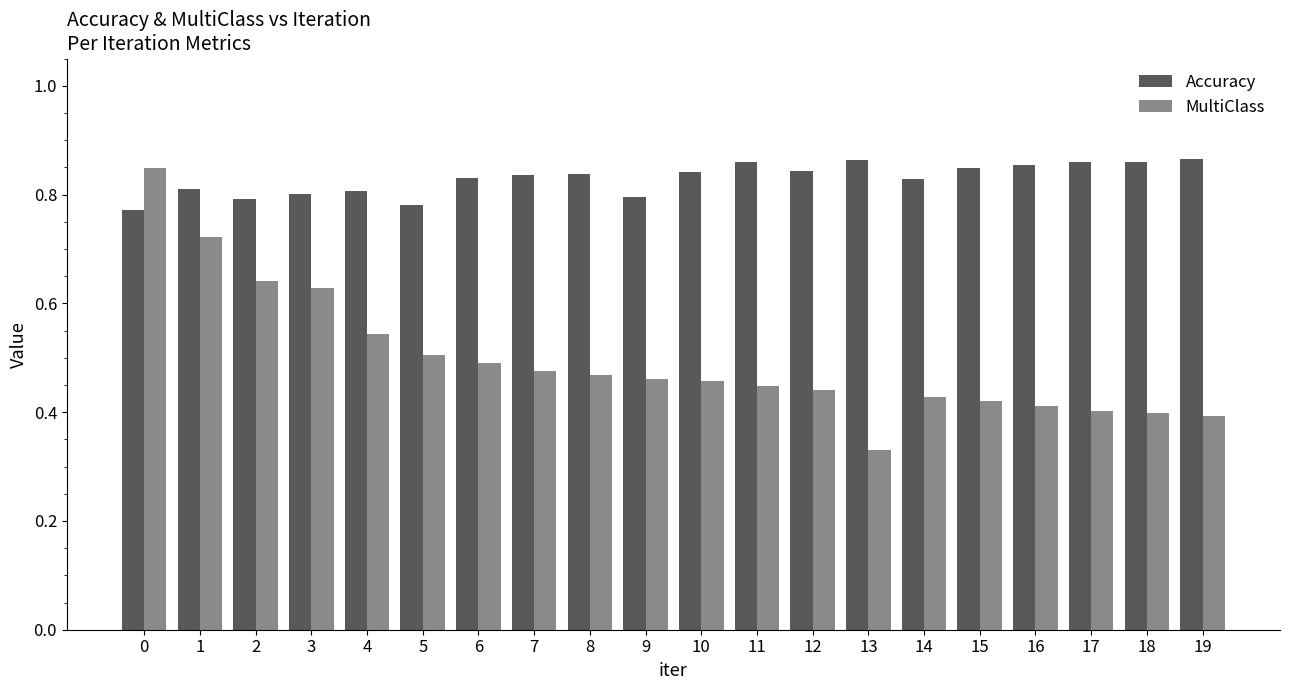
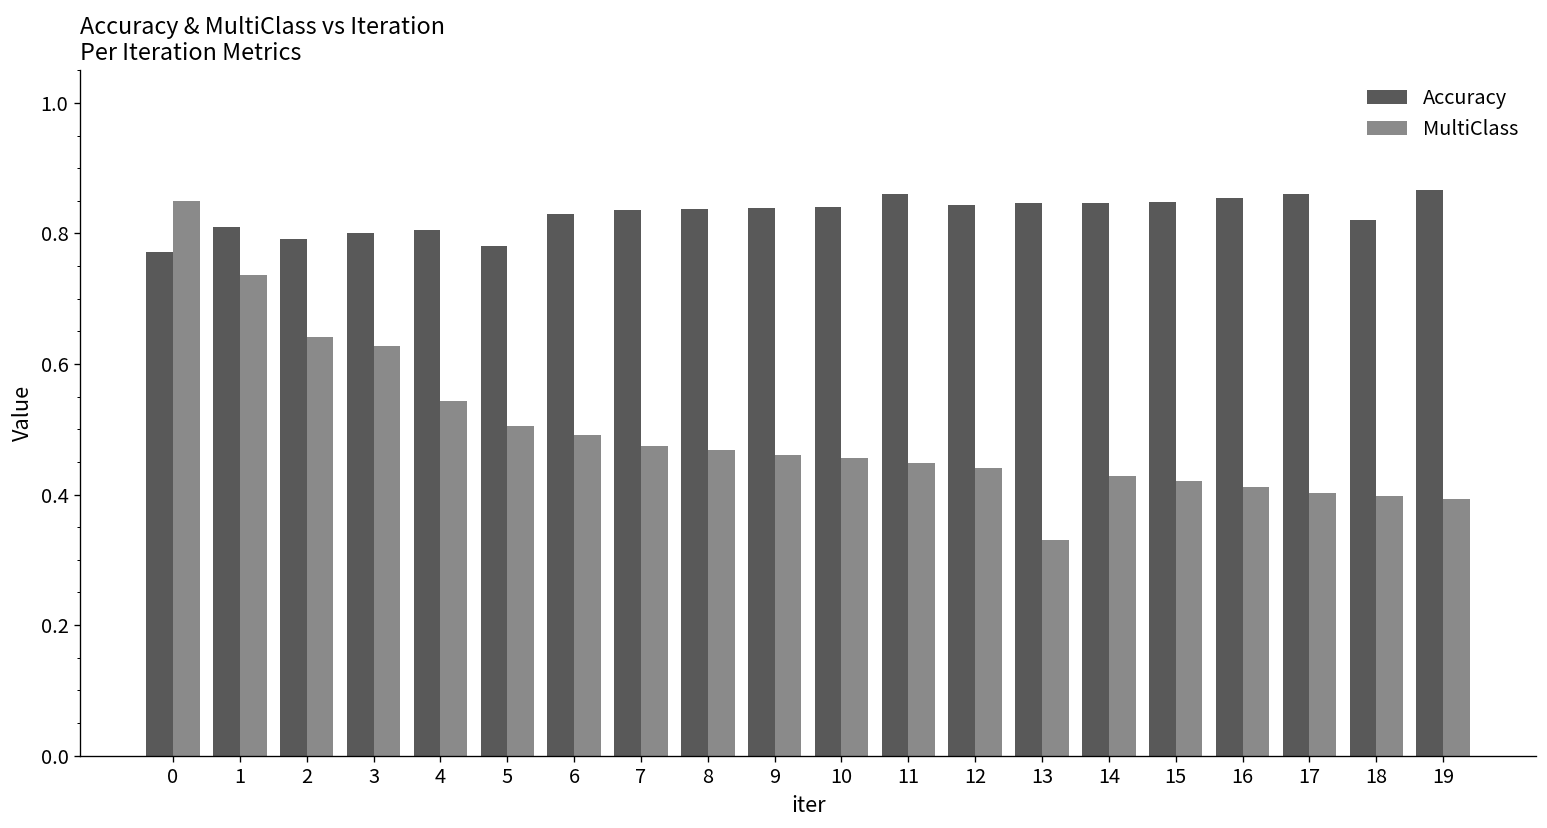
MultiClass, 1: 0.72 -> 0.74
Accuracy, 9: 0.80 -> 0.84
Accuracy, 13: 0.86 -> 0.85
Accuracy, 14: 0.83 -> 0.85
Accuracy, 18: 0.86 -> 0.82
